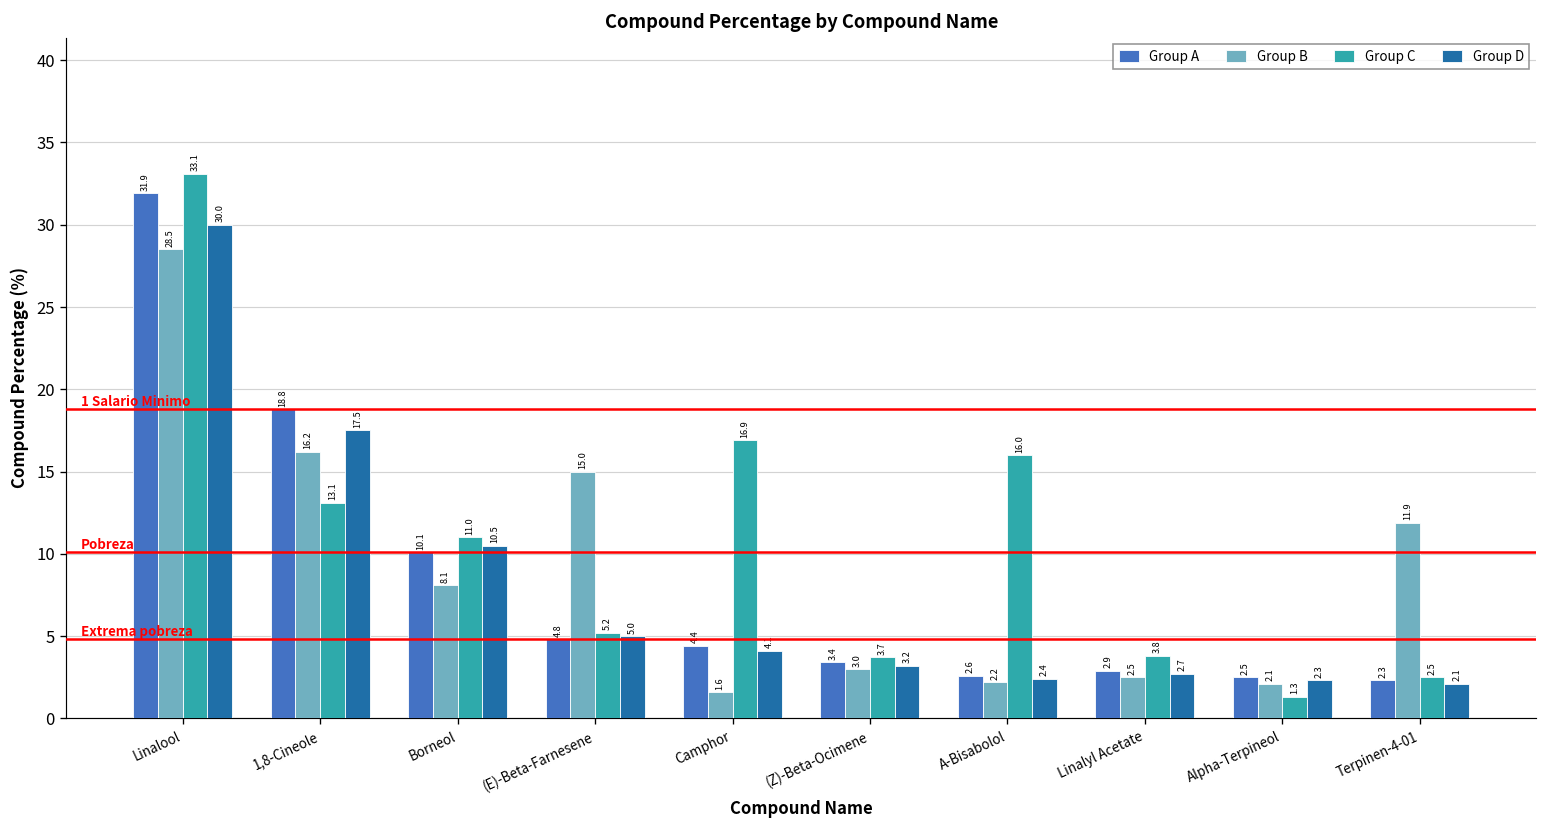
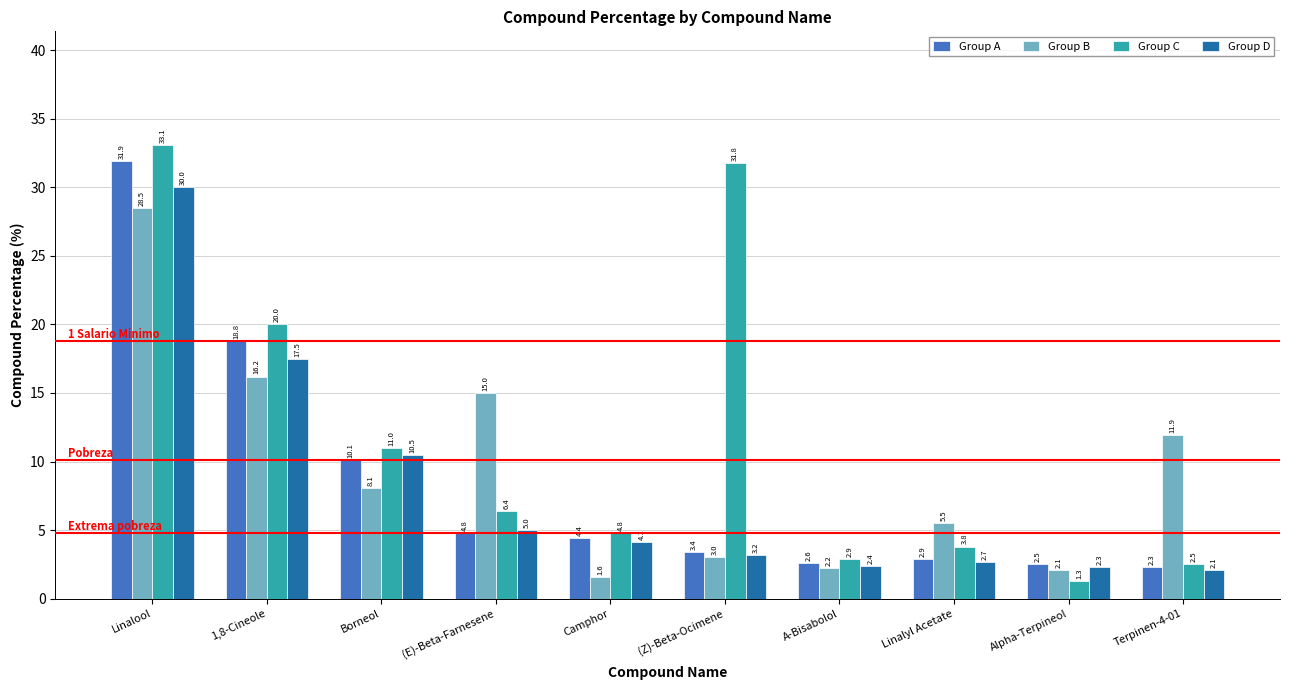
Group C, 1,8-Cineole: 13.1 -> 20.0
Group C, (E)-Beta-Farnesene: 5.2 -> 6.4
Group C, Camphor: 16.9 -> 4.8
Group C, (Z)-Beta-Ocimene: 3.7 -> 31.8
Group C, A-Bisabolol: 16.0 -> 2.9
Group B, Linalyl Acetate: 2.5 -> 5.5
